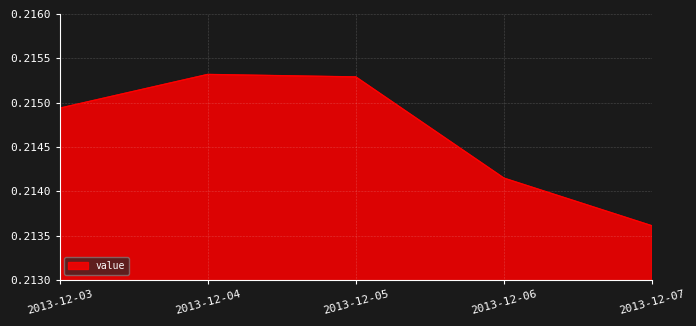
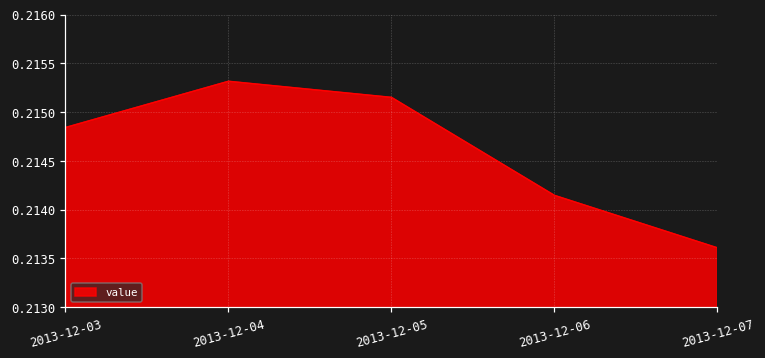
2013-12-03: 0.2149 -> 0.2148
2013-12-05: 0.2153 -> 0.2152
